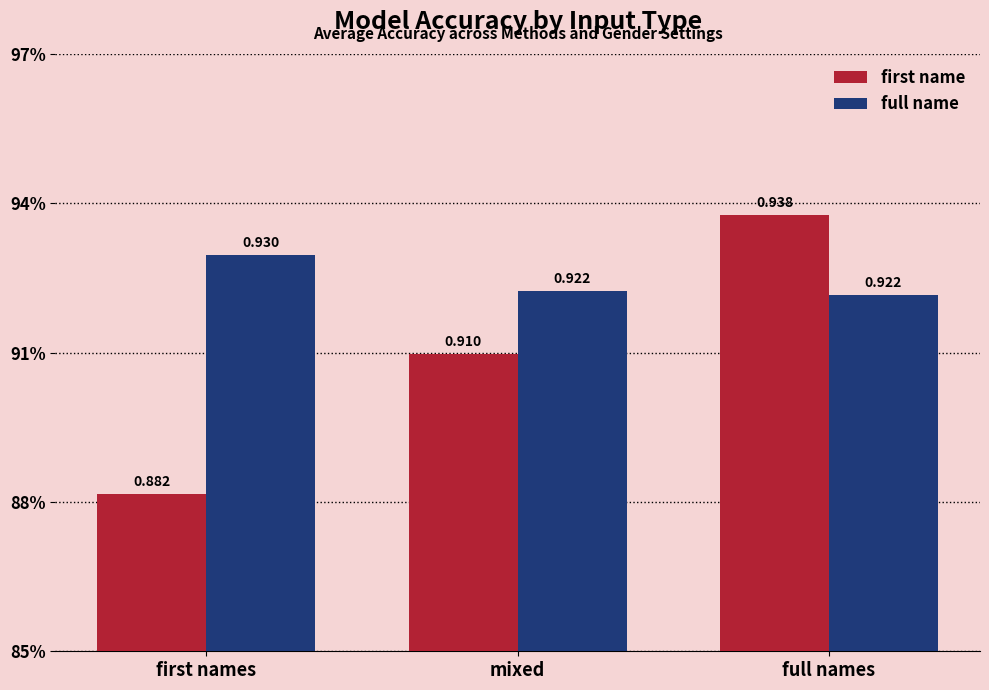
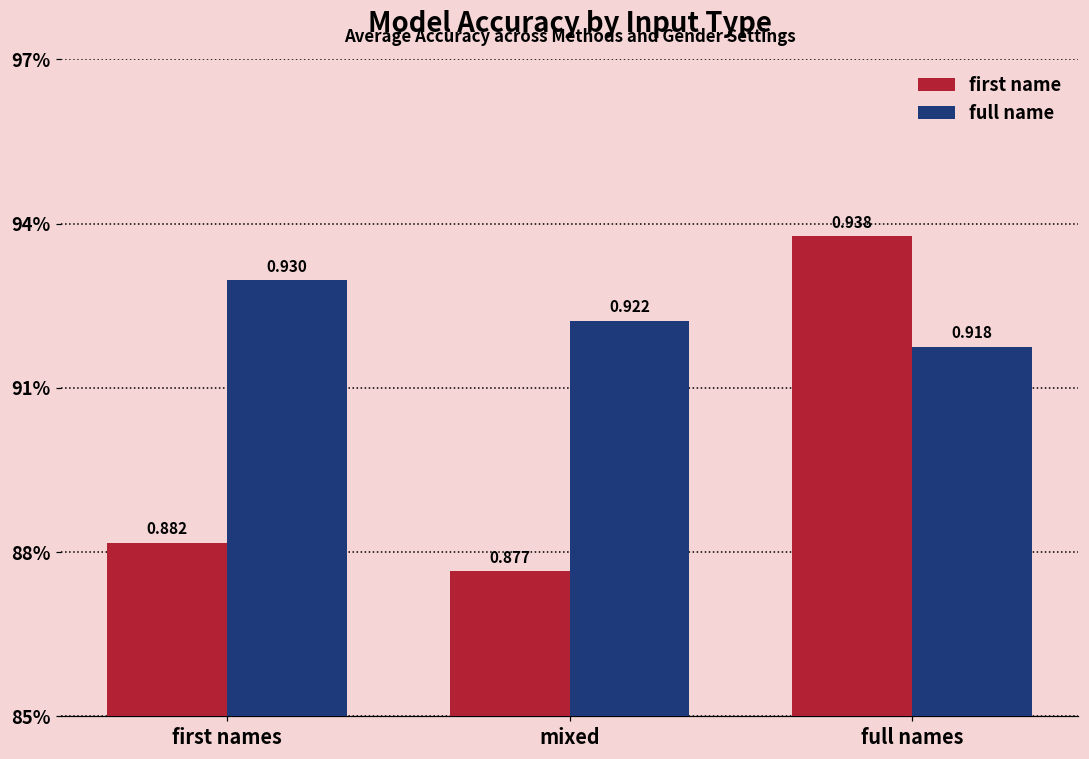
first name, mixed: 0.910 -> 0.877
full name, full names: 0.922 -> 0.918
